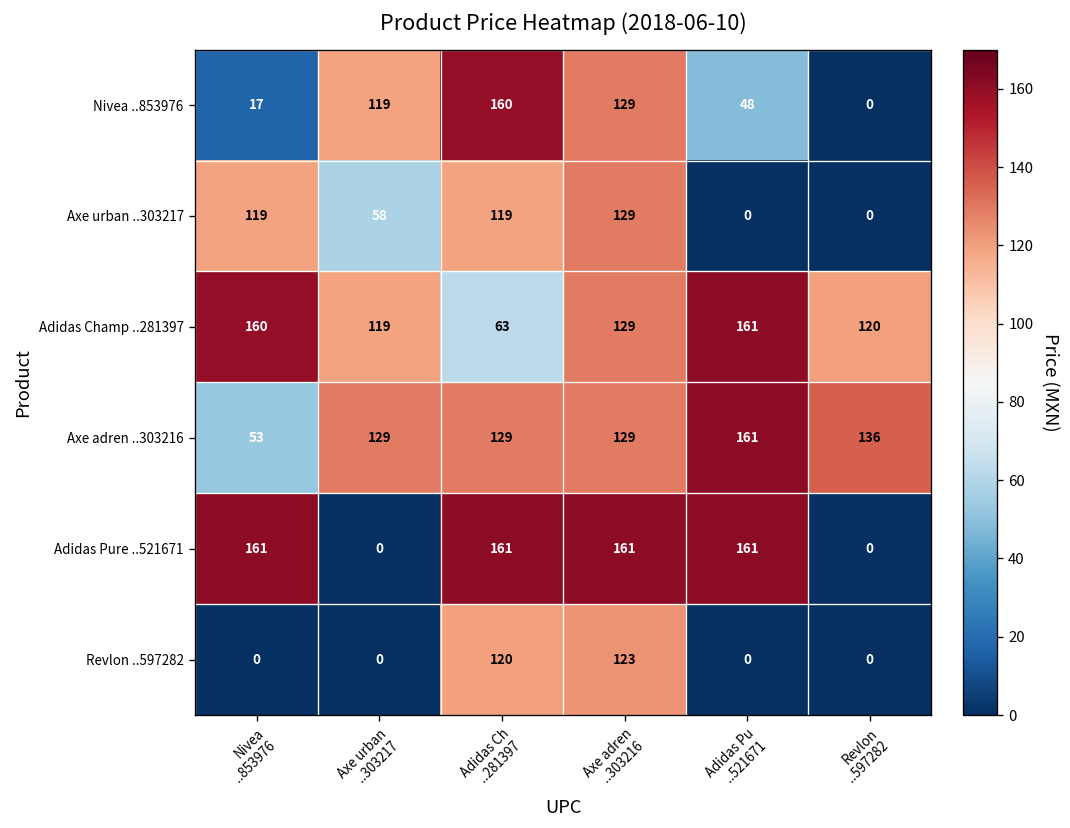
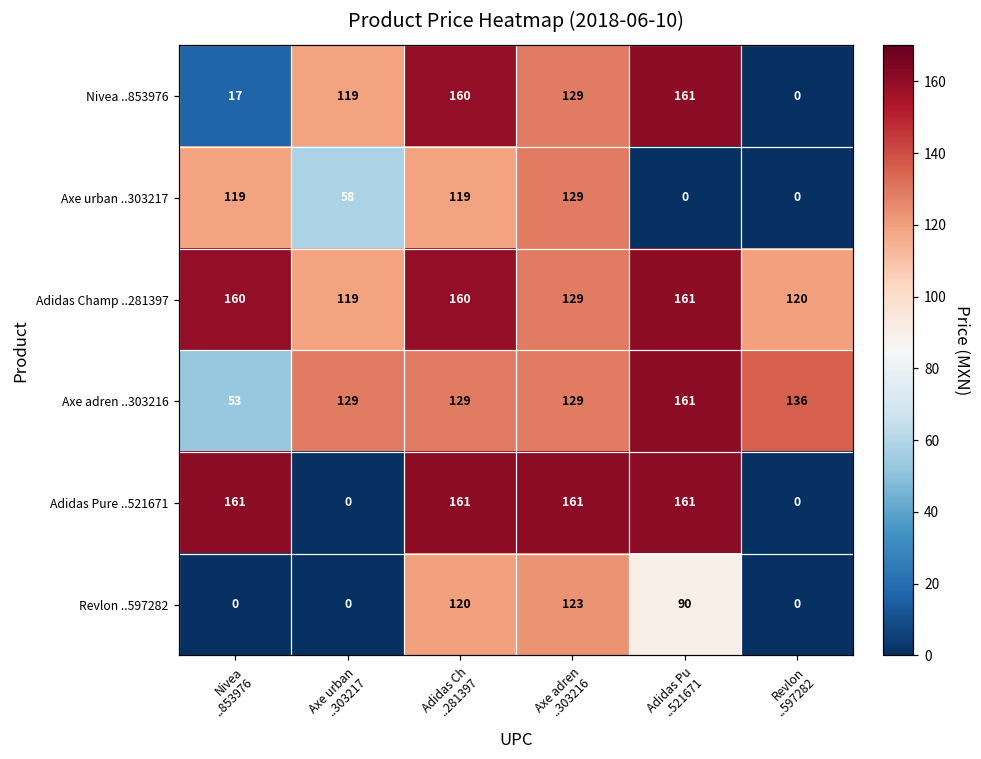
Nivea ..853976, Adidas Pu ..521671: 48 -> 161
Adidas Champ ..281397, Adidas Ch ..281397: 63 -> 160
Revlon ..597282, Adidas Pu ..521671: 0 -> 90
